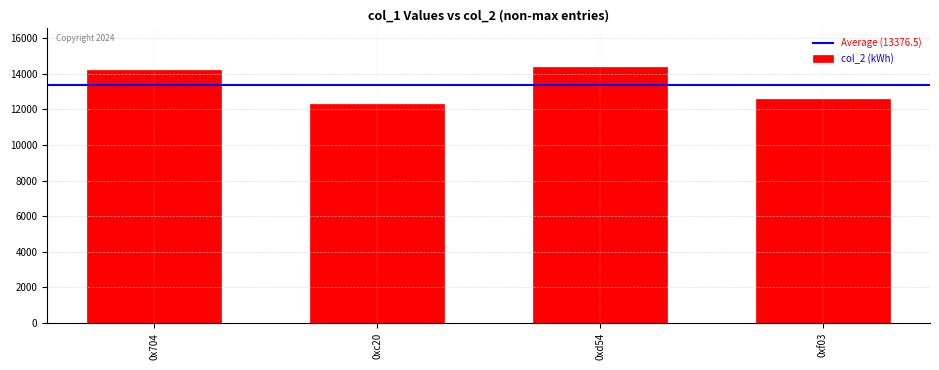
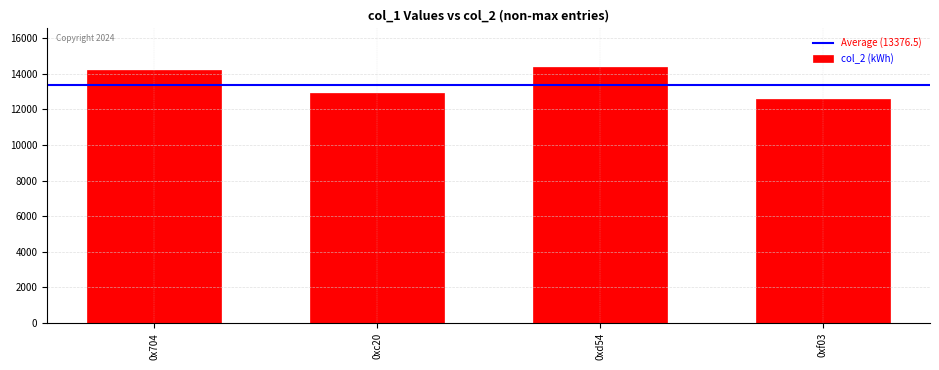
0xc20: 12300 -> 12900
